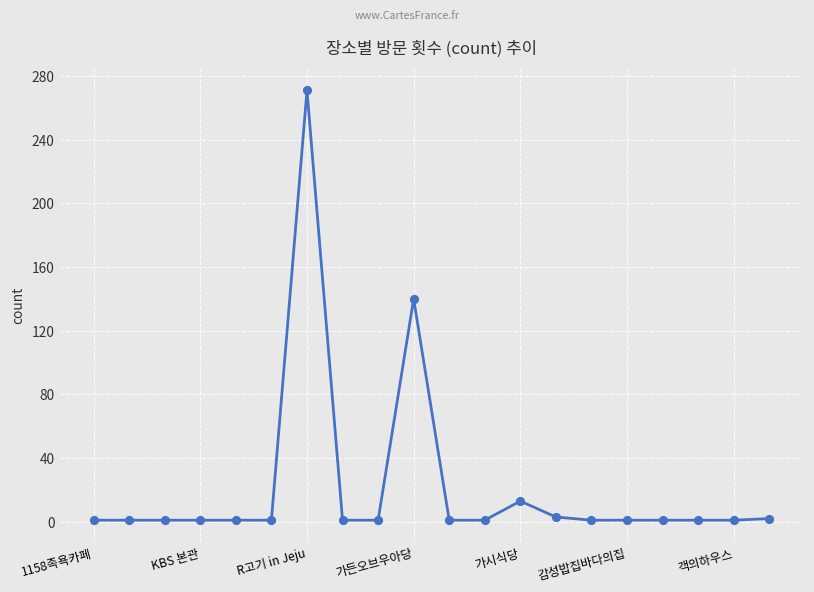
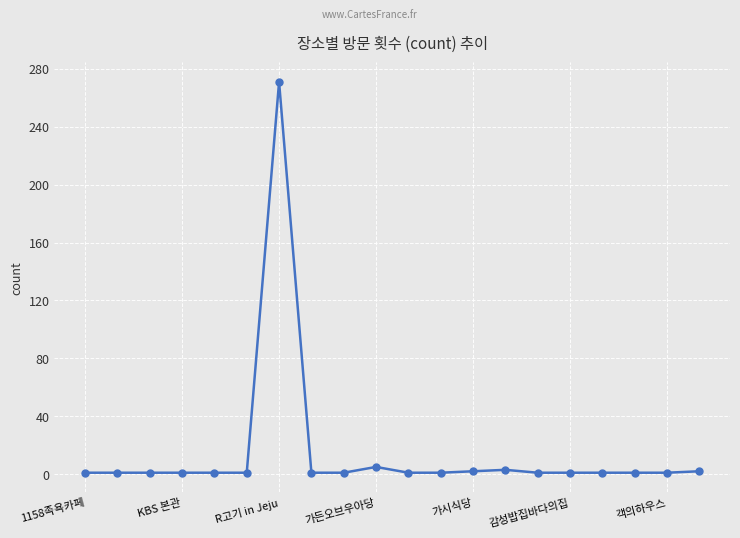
가든오브우아당: 140 -> 5
가시식당: 13 -> 2
